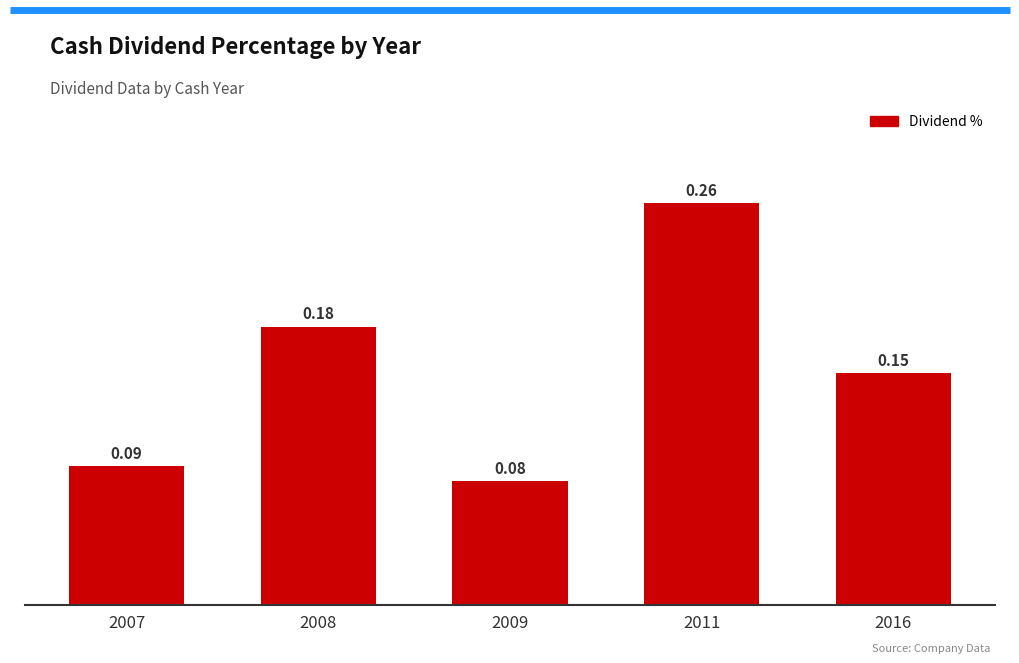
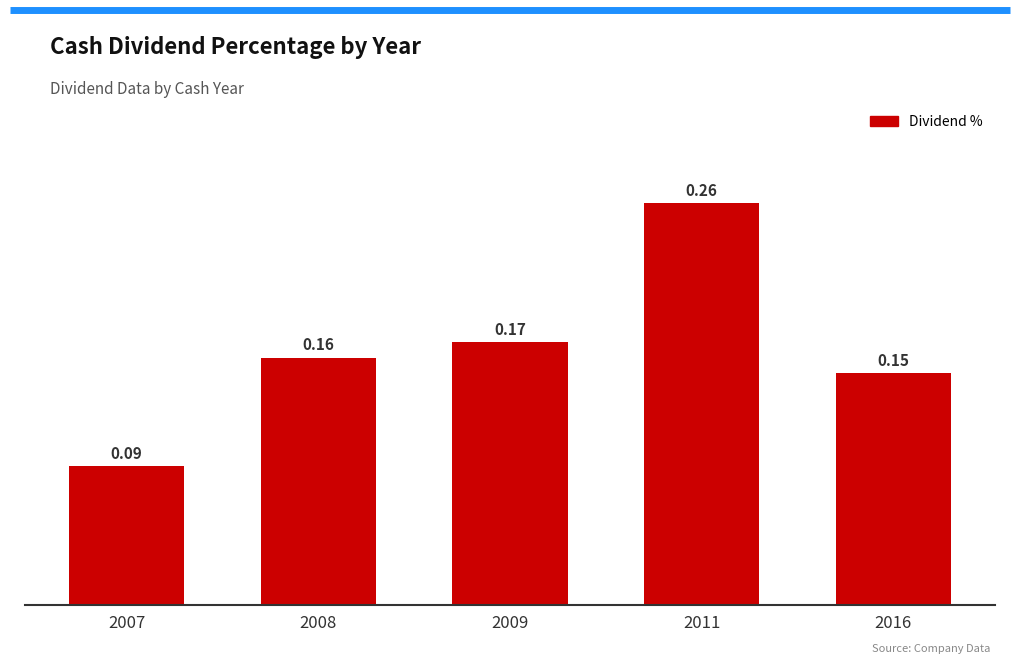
2008: 0.18 -> 0.16
2009: 0.08 -> 0.17
